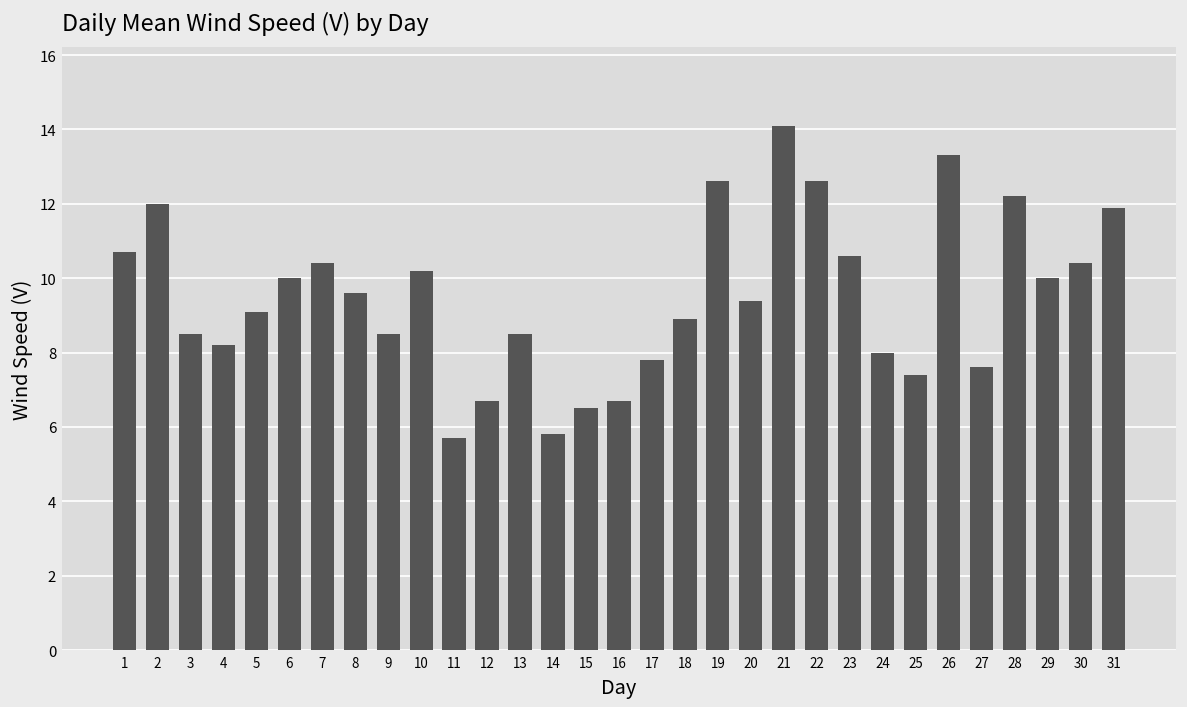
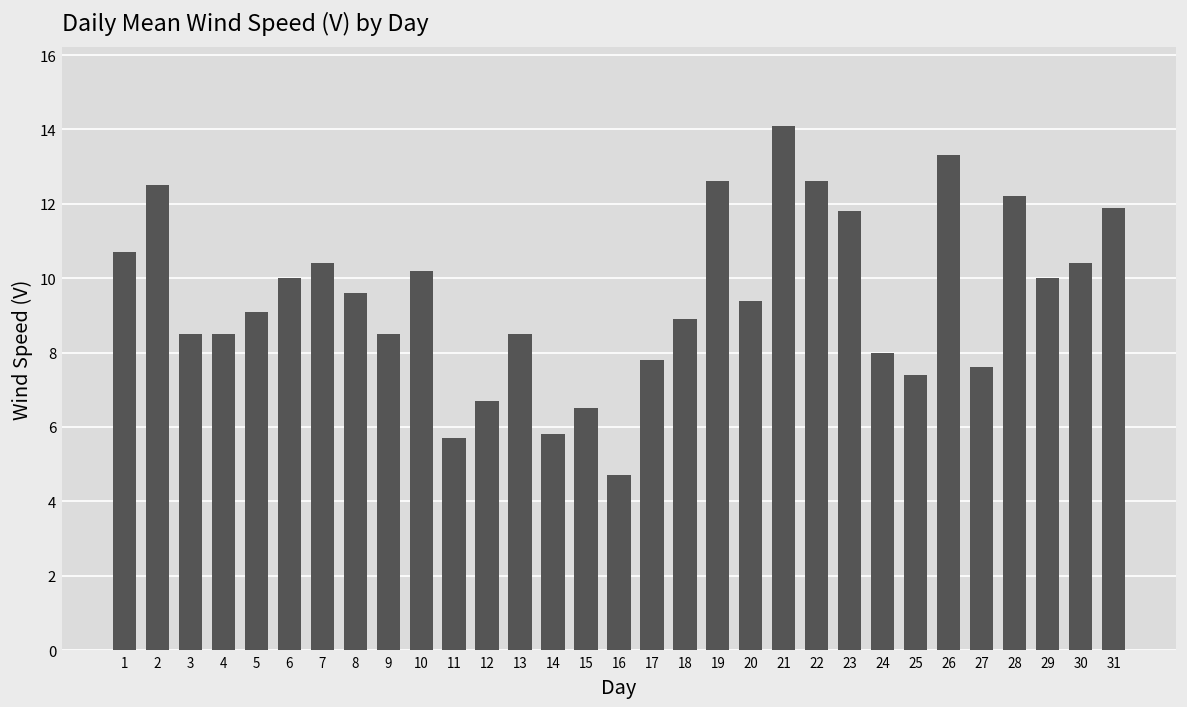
2: 12.0 -> 12.5
4: 8.2 -> 8.5
16: 6.7 -> 4.7
23: 10.6 -> 11.8
